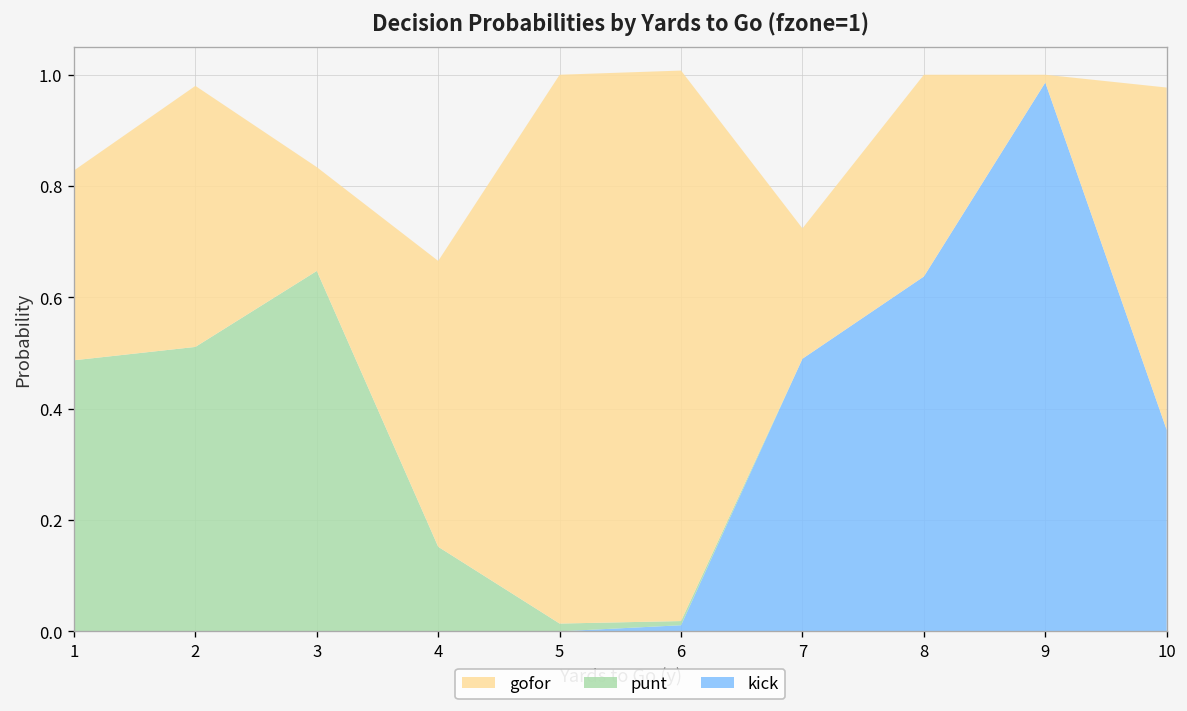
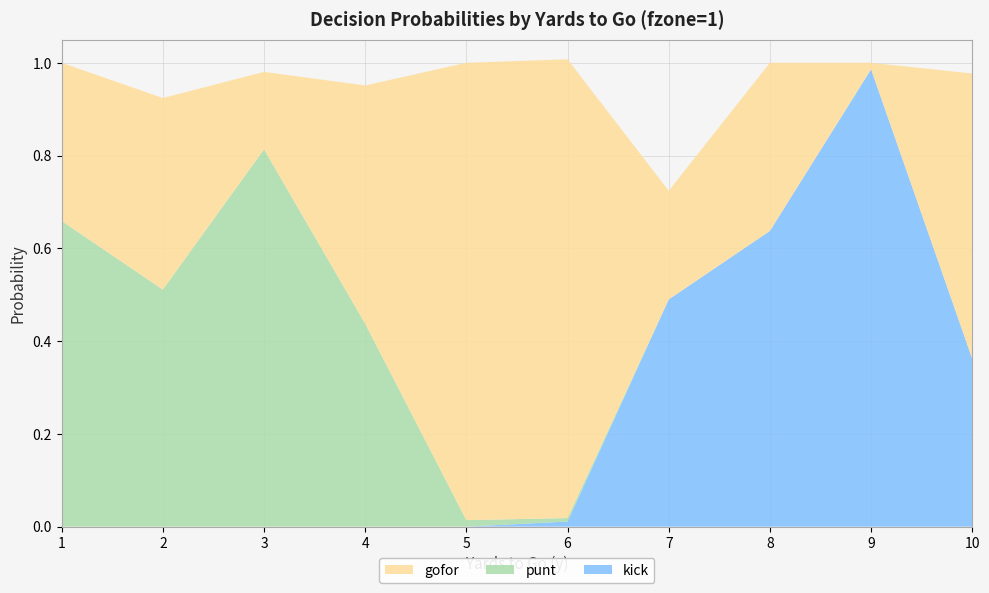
punt, 1: 0.49 -> 0.66
gofor, 2: 0.47 -> 0.41
punt, 3: 0.65 -> 0.81
gofor, 3: 0.19 -> 0.17
punt, 4: 0.15 -> 0.44
